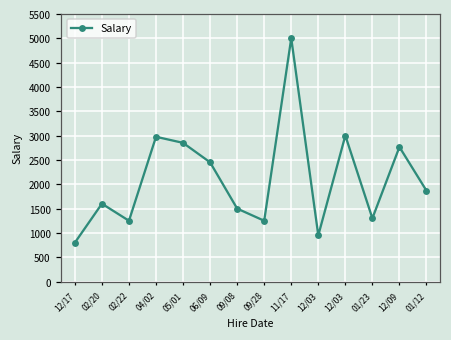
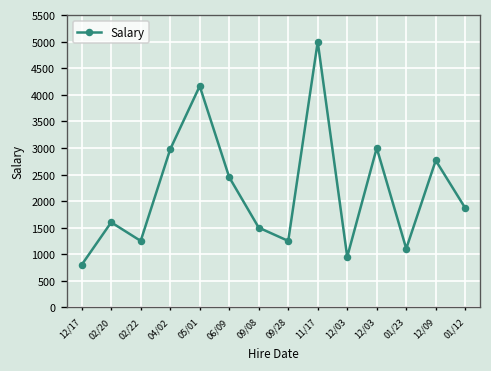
05/01: 2900 -> 4200
01/23: 1300 -> 1100
